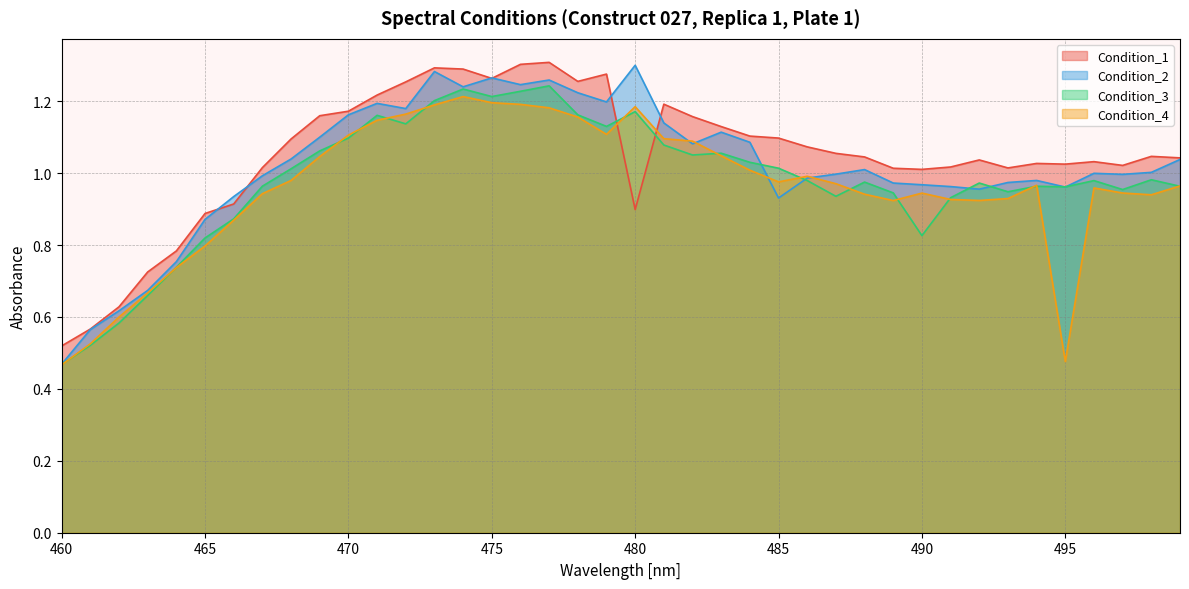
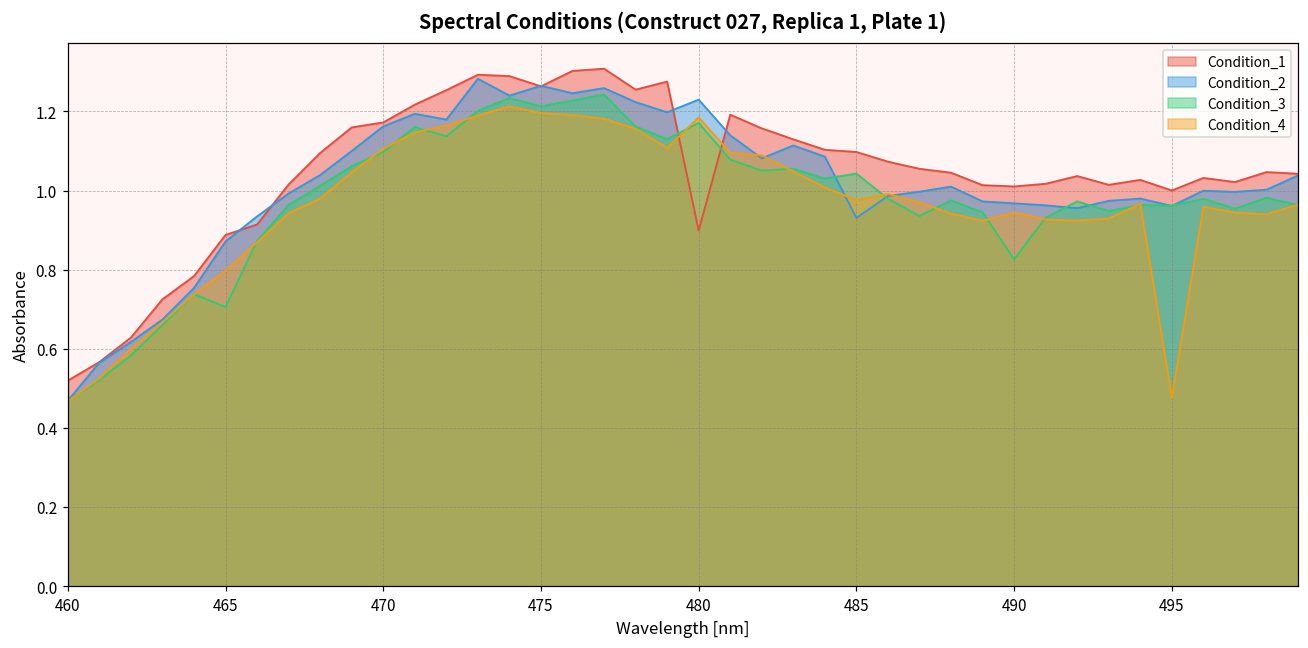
Condition_3, 465: 0.82 -> 0.71
Condition_2, 480: 1.30 -> 1.23
Condition_3, 485: 1.01 -> 1.04
Condition_1, 495: 1.03 -> 1.00
